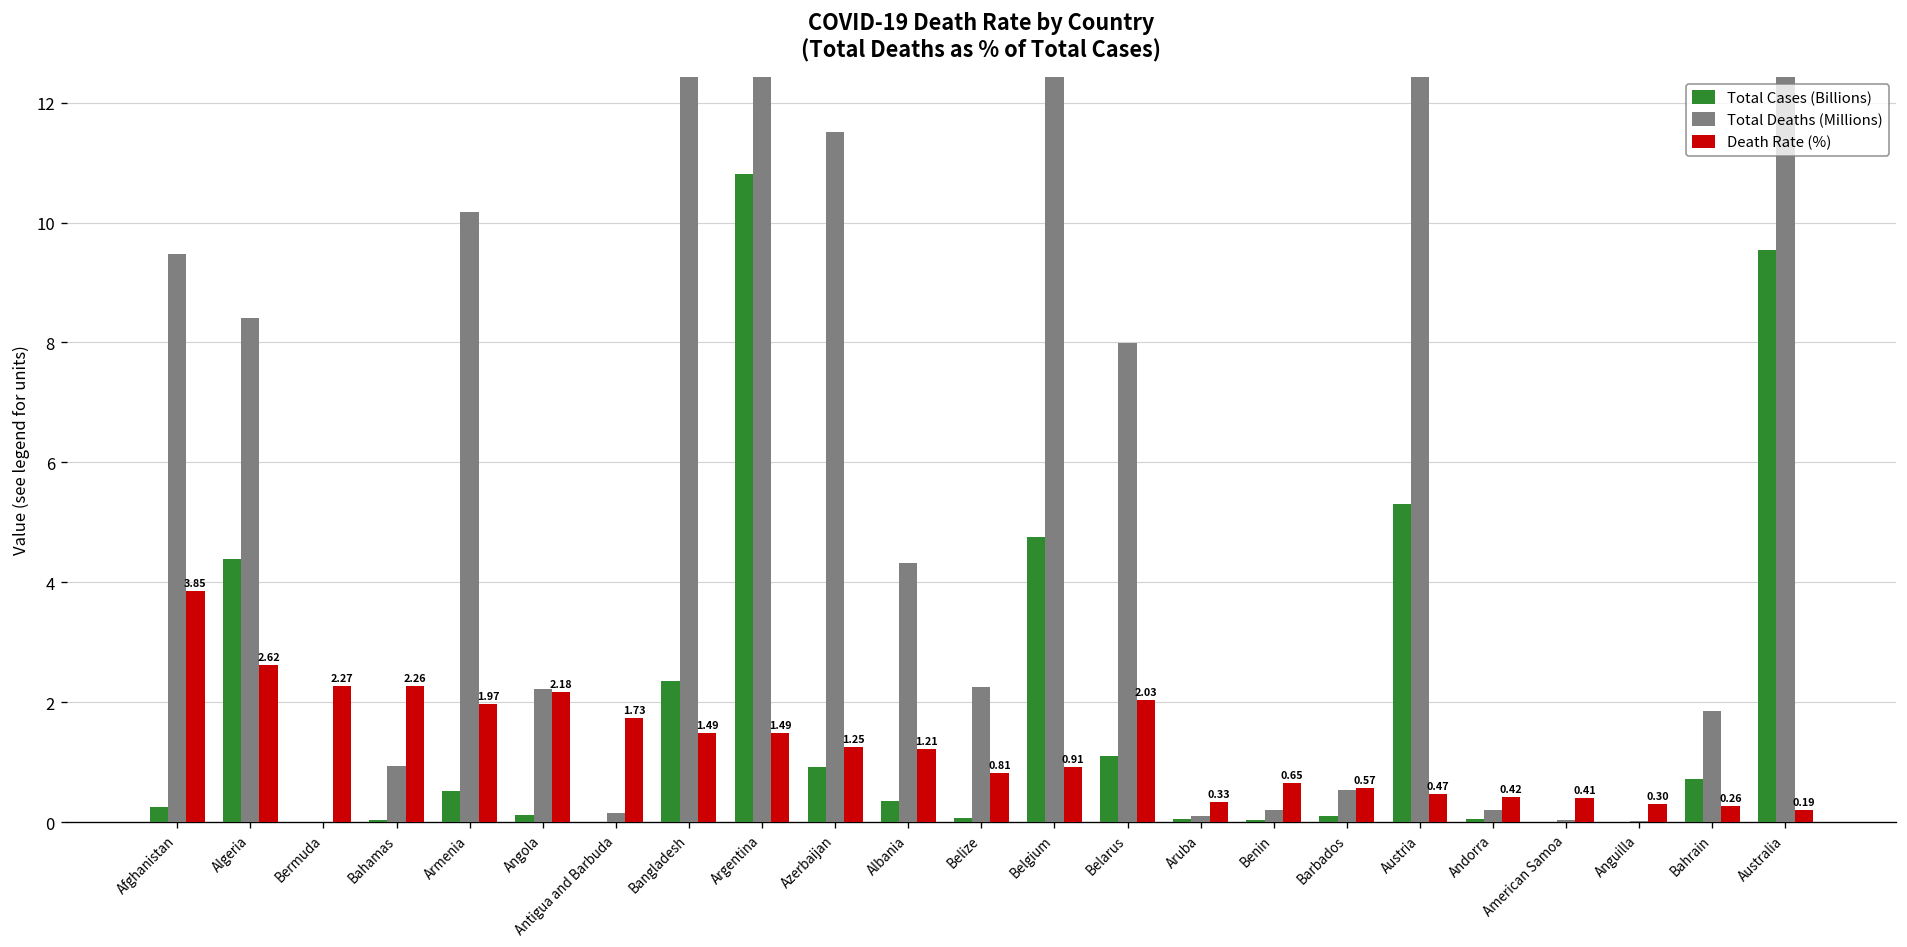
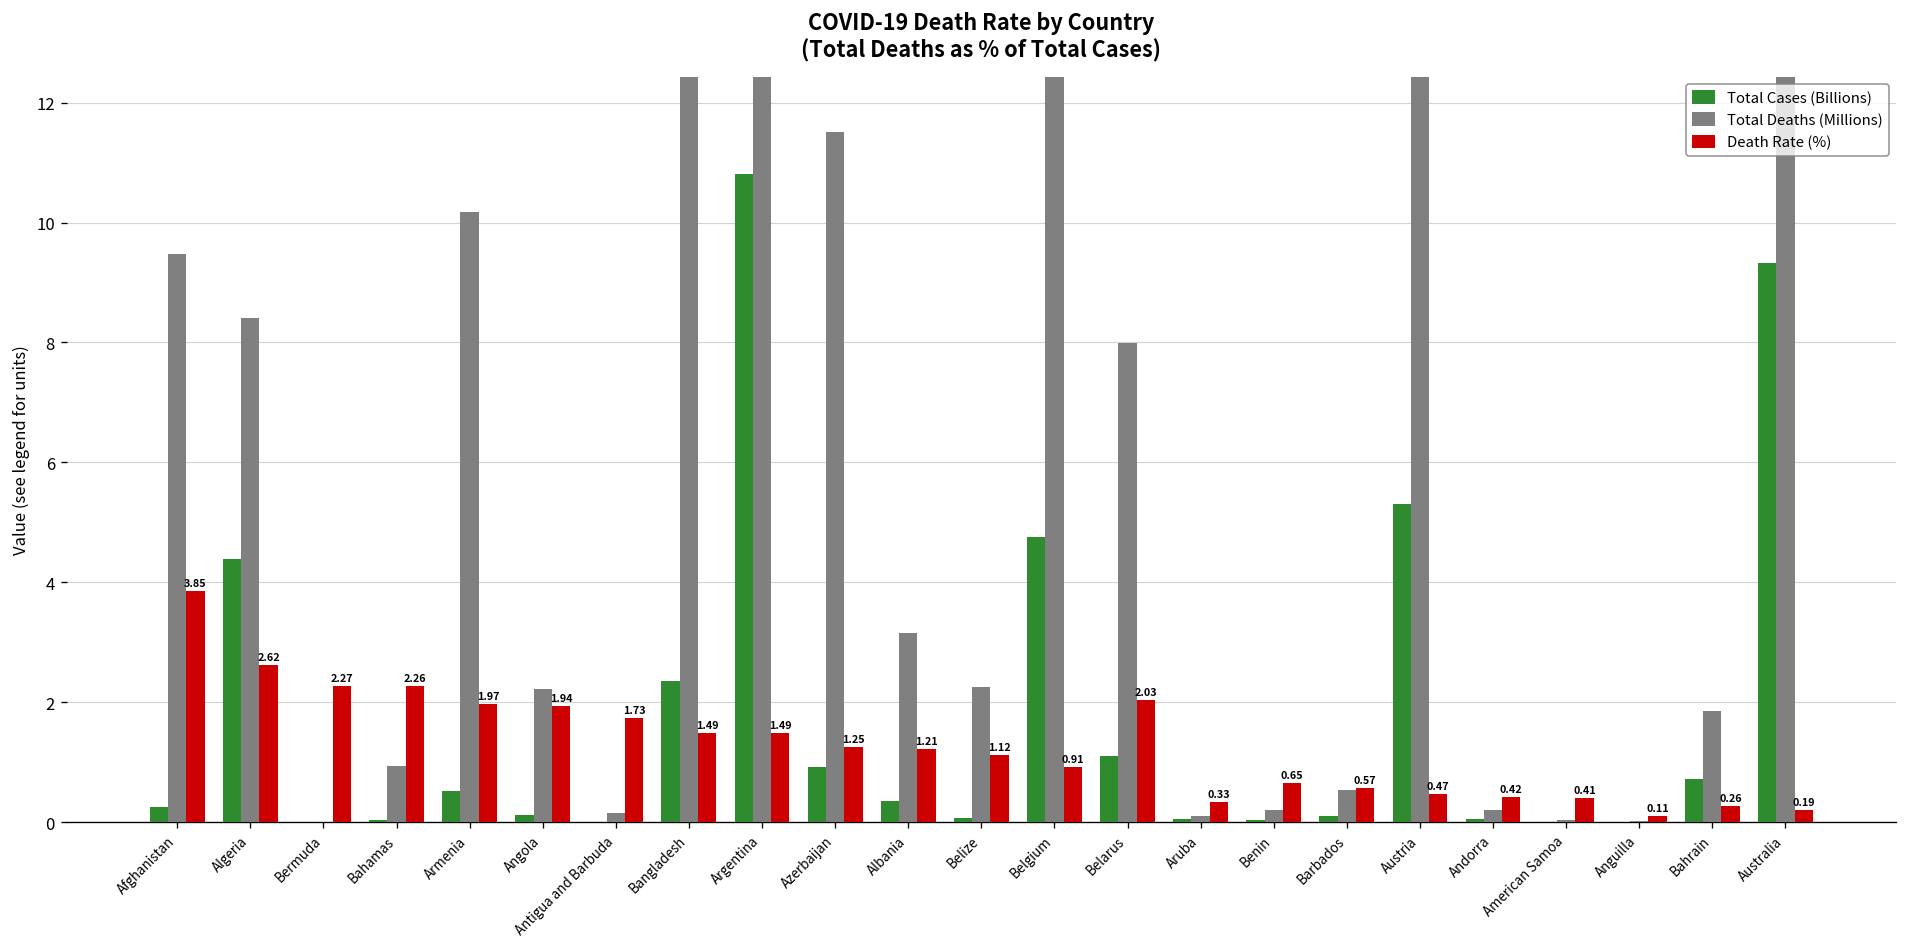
Death Rate (%), Angola: 2.18 -> 1.94
Total Deaths (Millions), Albania: 4.3 -> 3.2
Death Rate (%), Belize: 0.81 -> 1.12
Death Rate (%), Anguilla: 0.30 -> 0.11
Total Cases (Billions), Australia: 9.5 -> 9.3
